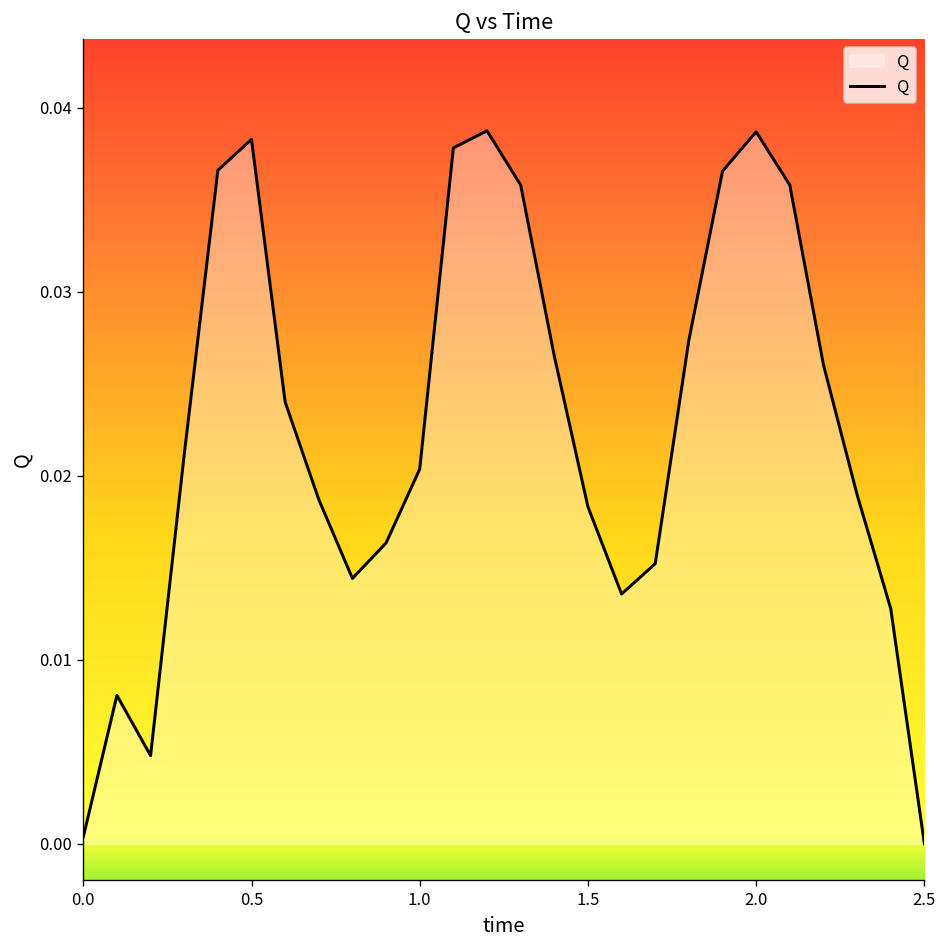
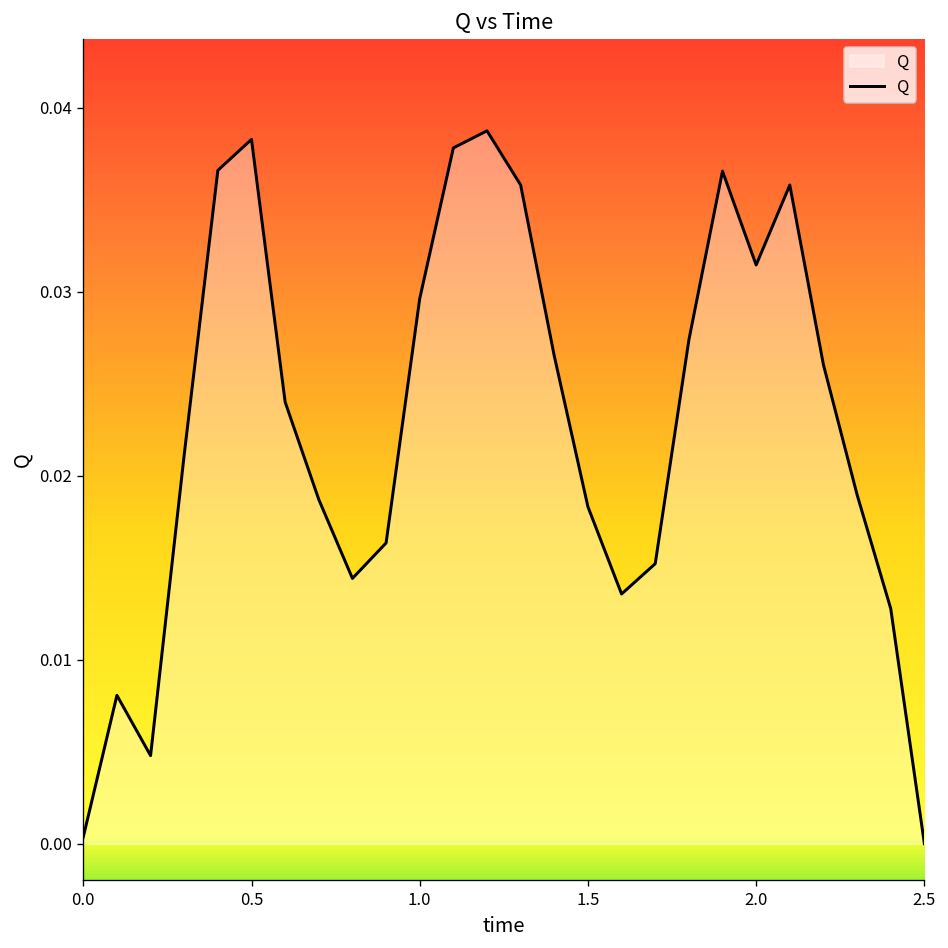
1.0: 0.0204 -> 0.0296
2.0: 0.0387 -> 0.0314
